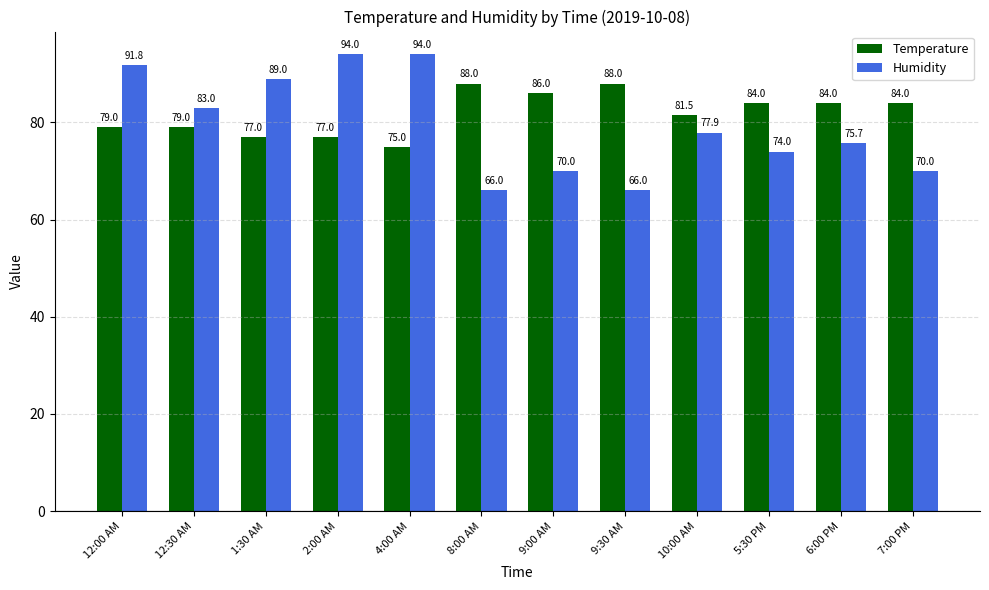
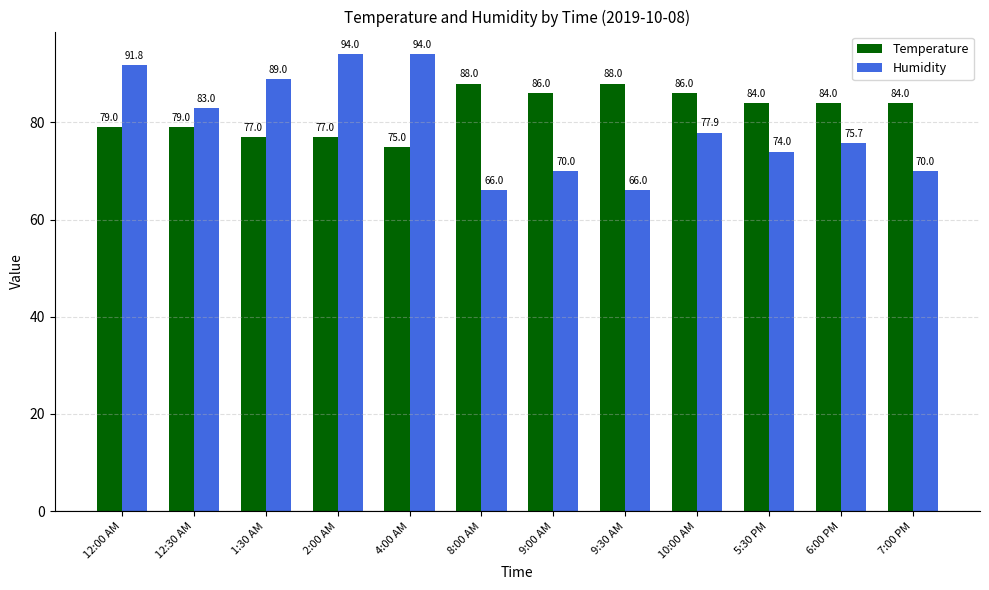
Temperature, 10:00 AM: 81.5 -> 86.0
